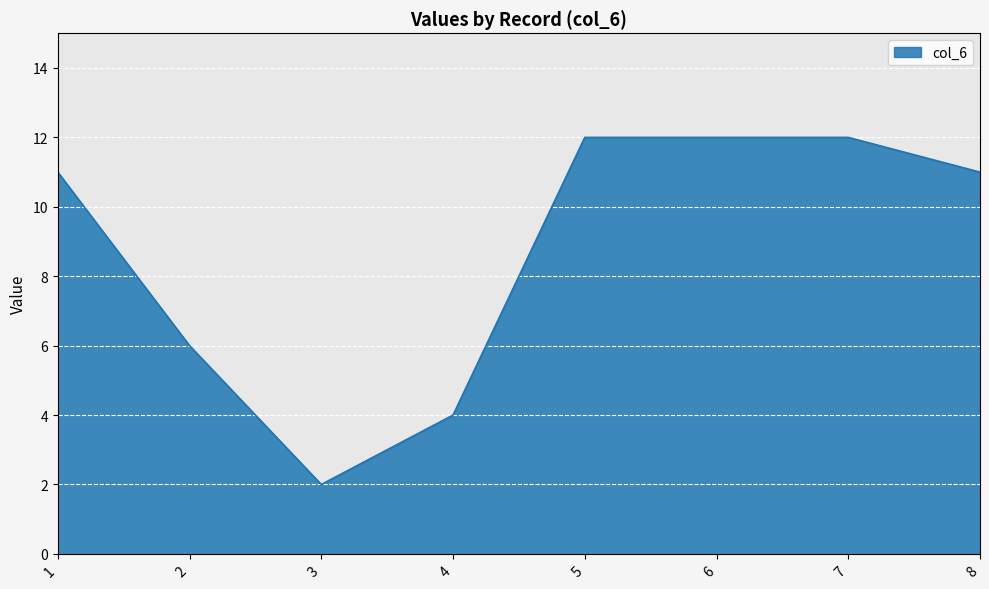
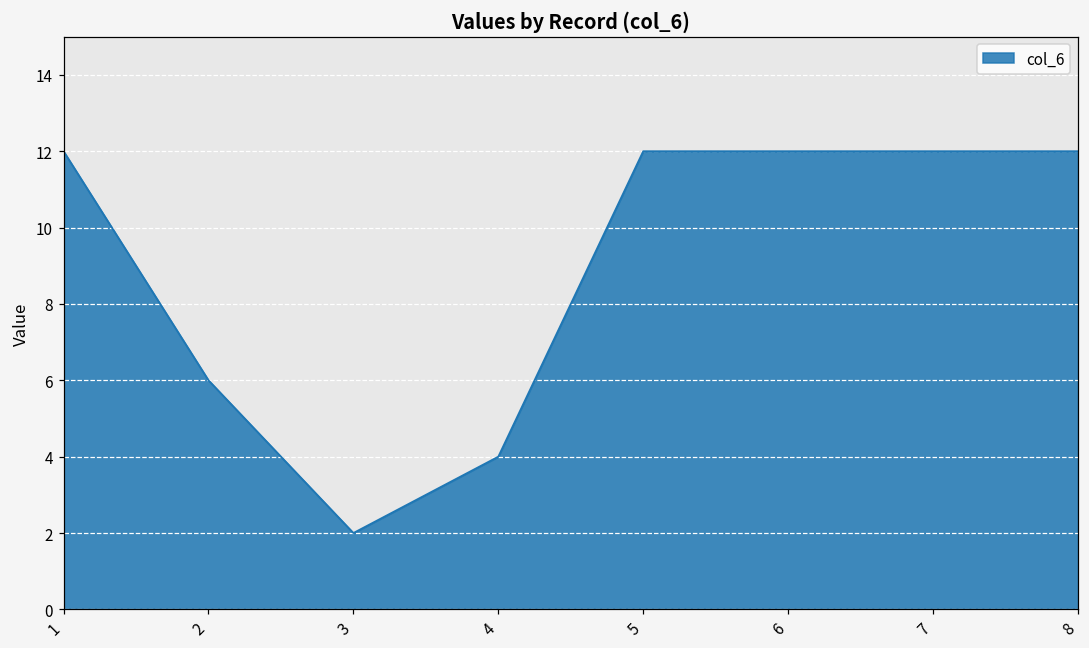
1: 11 -> 12
8: 11 -> 12
